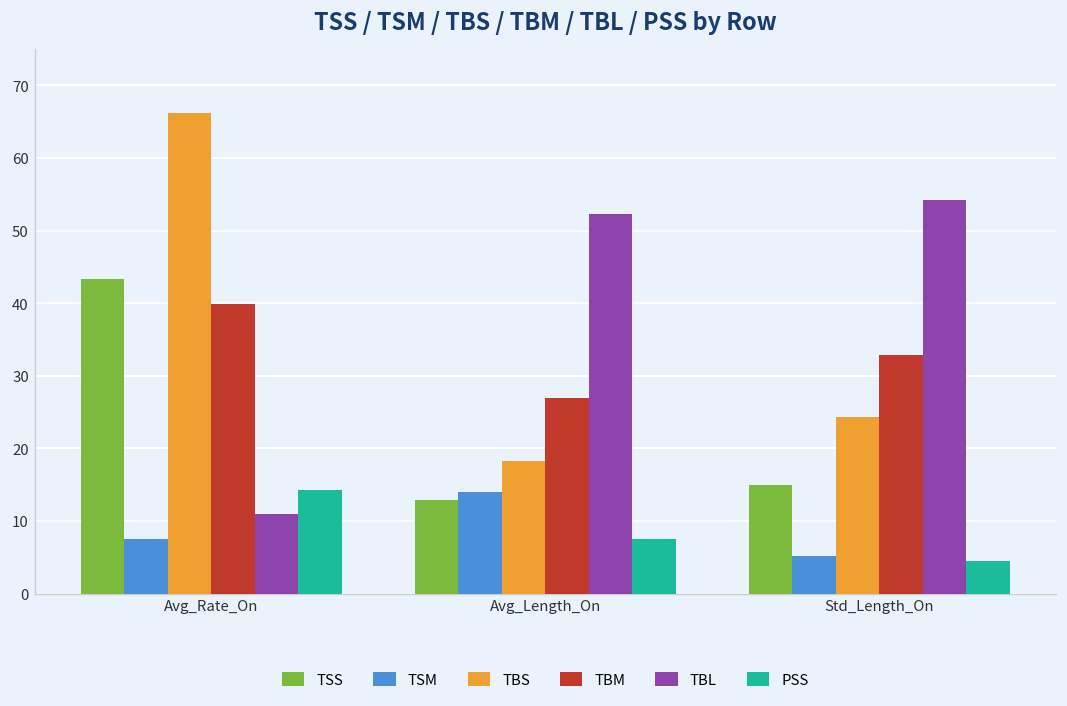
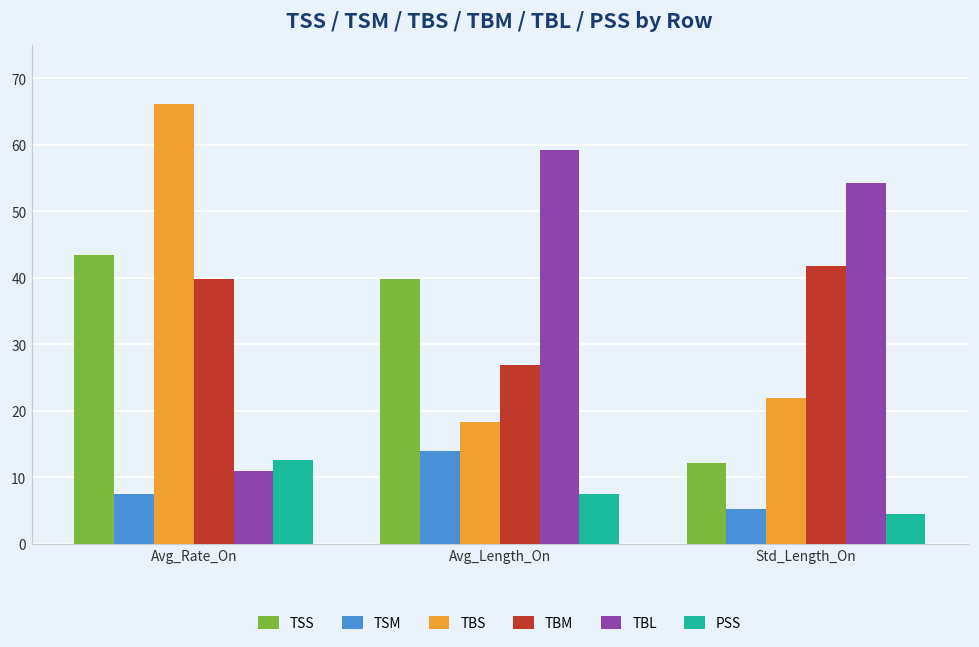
PSS, Avg_Rate_On: 14 -> 13
TSS, Avg_Length_On: 13 -> 40
TBL, Avg_Length_On: 52 -> 59
TSS, Std_Length_On: 15 -> 12
TBS, Std_Length_On: 24 -> 22
TBM, Std_Length_On: 33 -> 42
